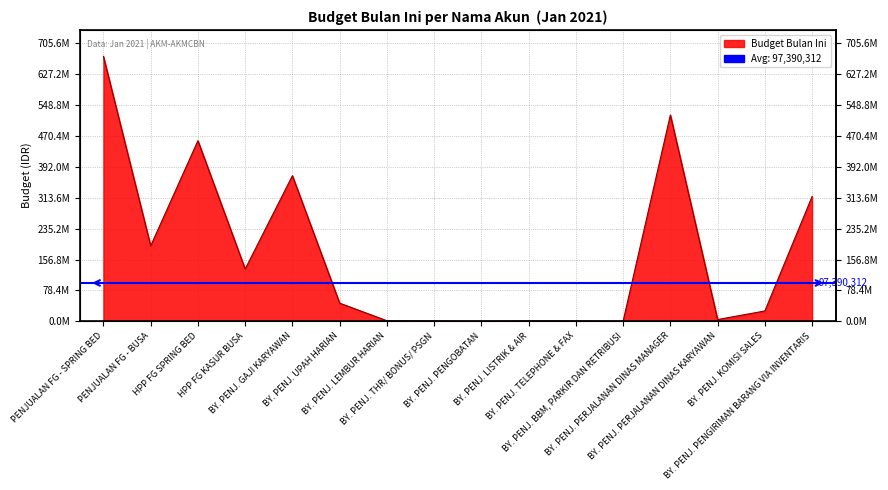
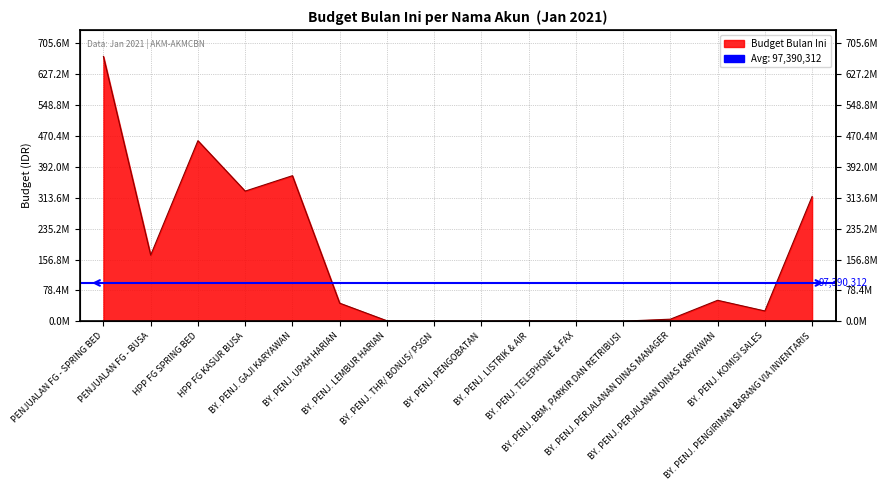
PENJUALAN FG - BUSA: 190000000 -> 170000000
HPP FG KASUR BUSA: 130000000 -> 330000000
BY. PENJ. PERJALANAN DINAS MANAGER: 520000000 -> 10000000
BY. PENJ. PERJALANAN DINAS KARYAWAN: 0 -> 50000000
